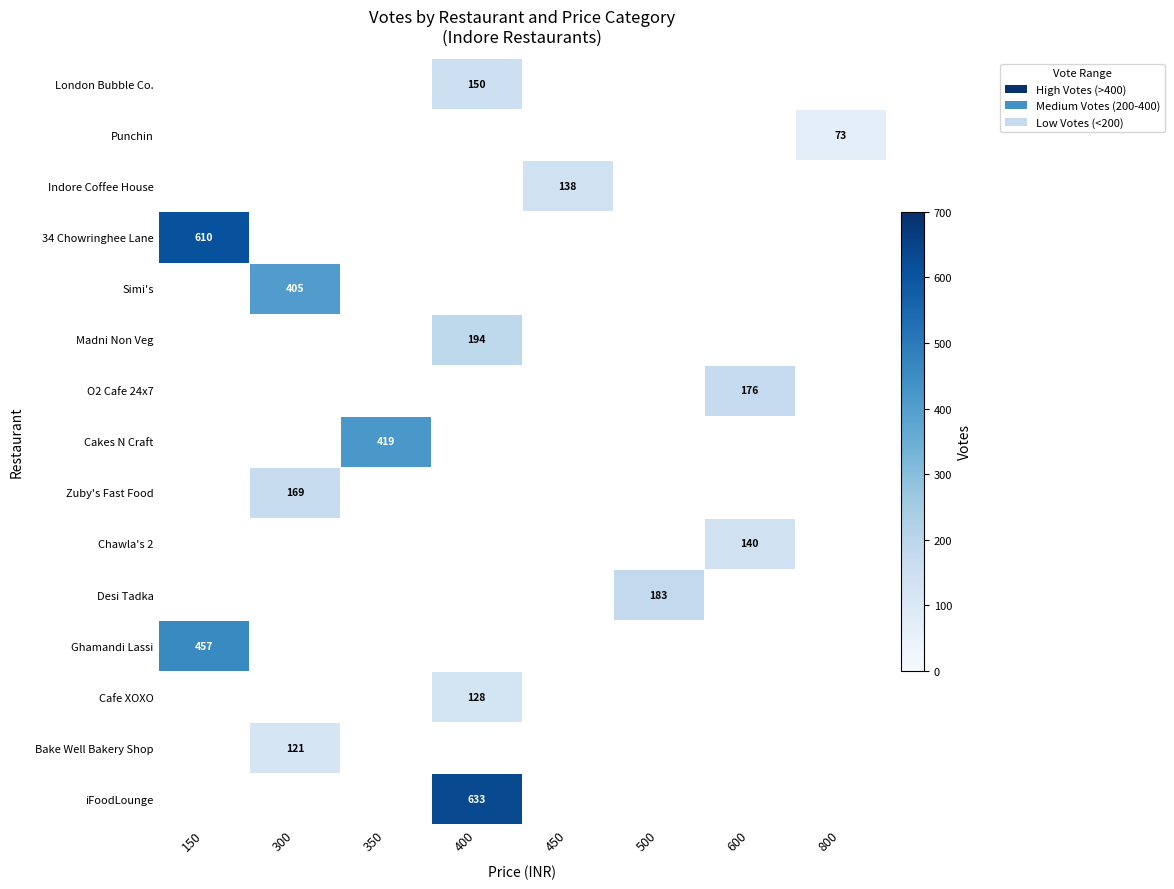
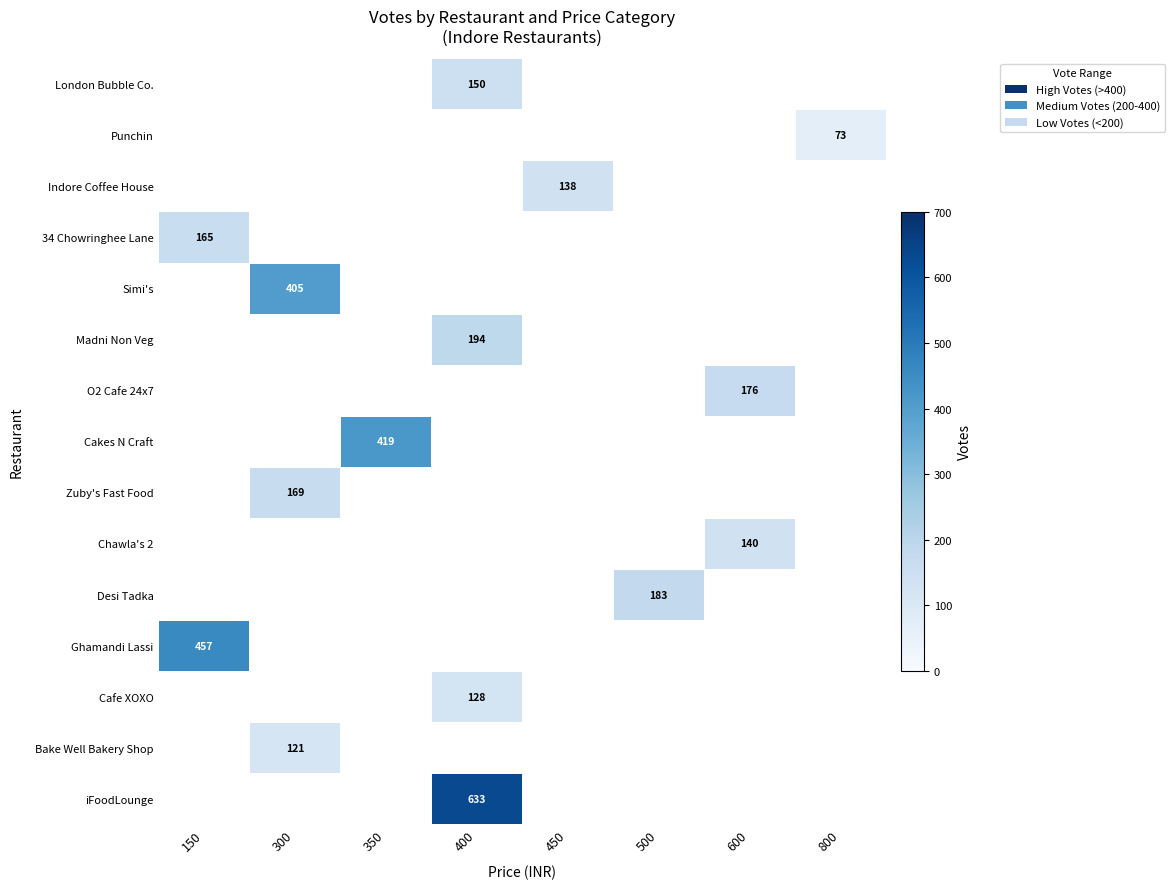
34 Chowringhee Lane, 150: 610 -> 165
